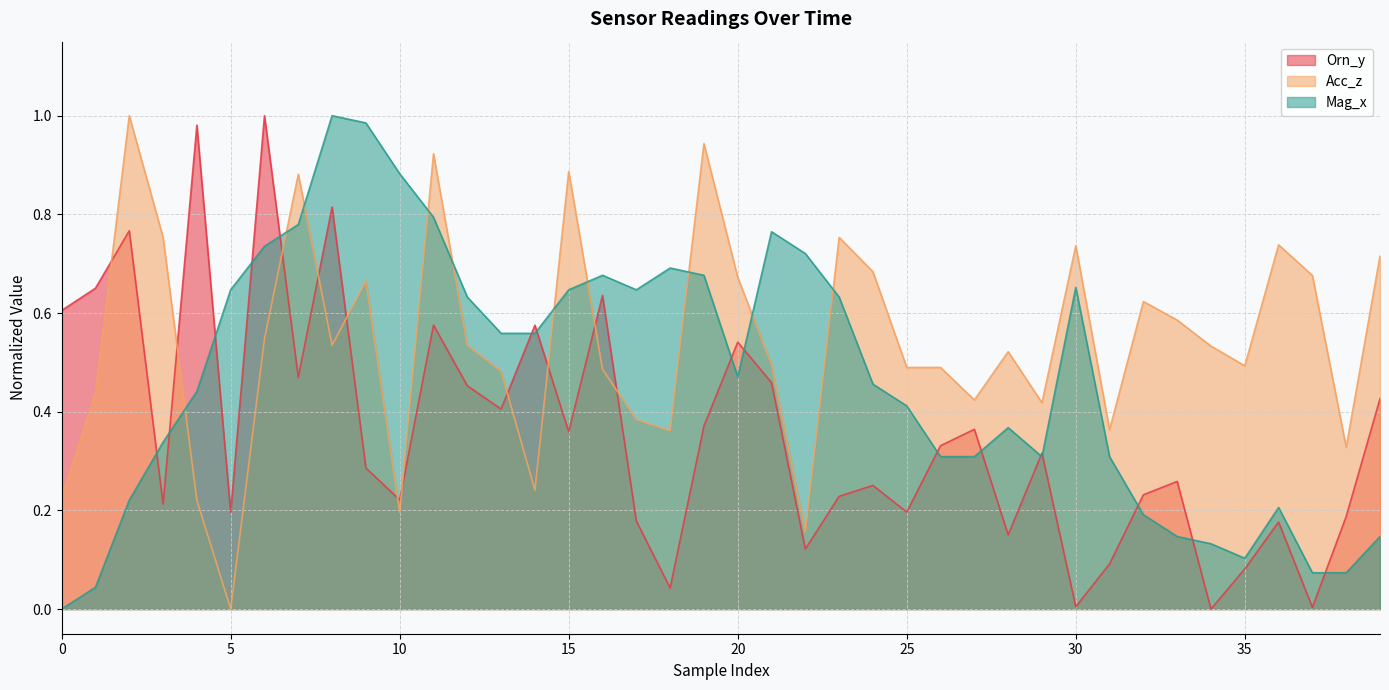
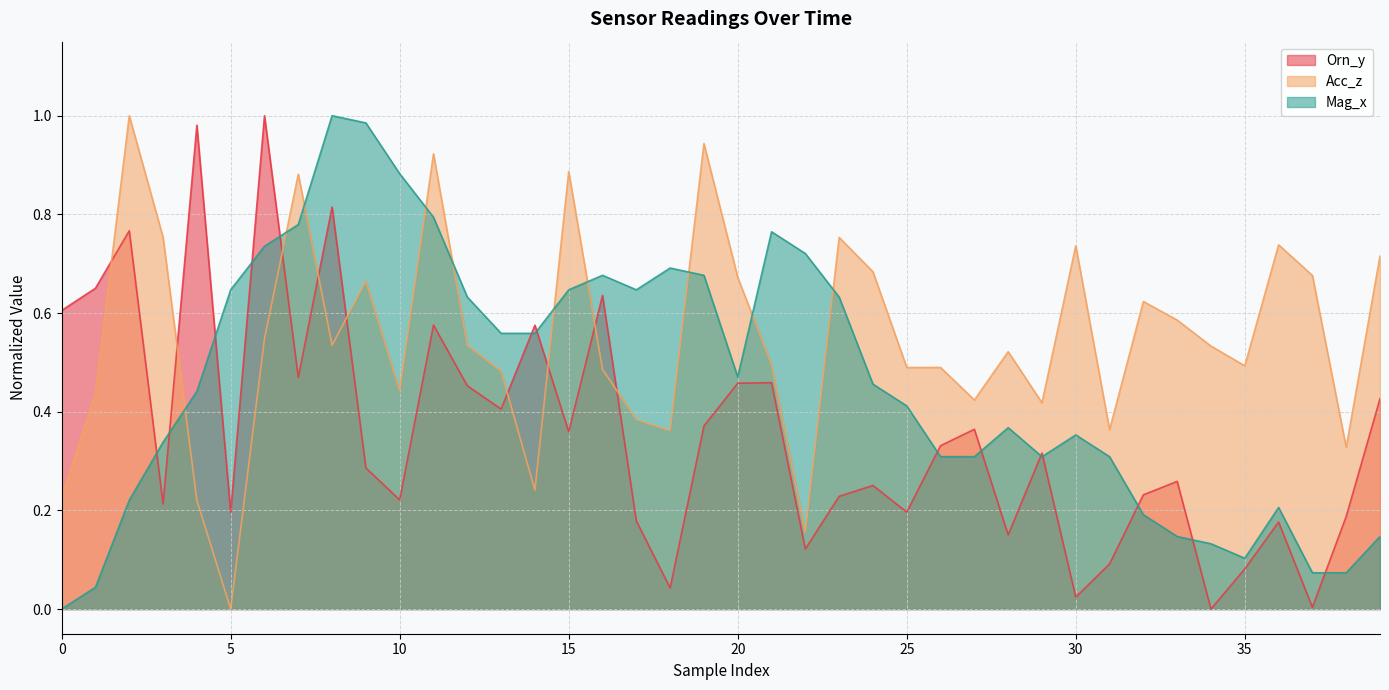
Acc_z, 10: 0.20 -> 0.44
Orn_y, 20: 0.54 -> 0.46
Orn_y, 30: 0.00 -> 0.02
Mag_x, 30: 0.65 -> 0.35
